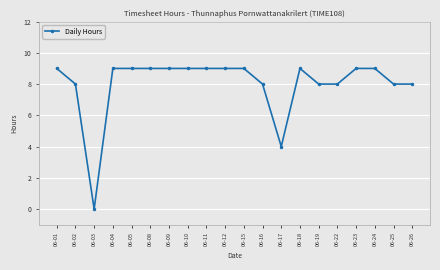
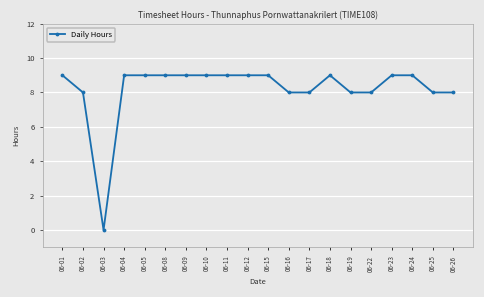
06-17: 4 -> 8
